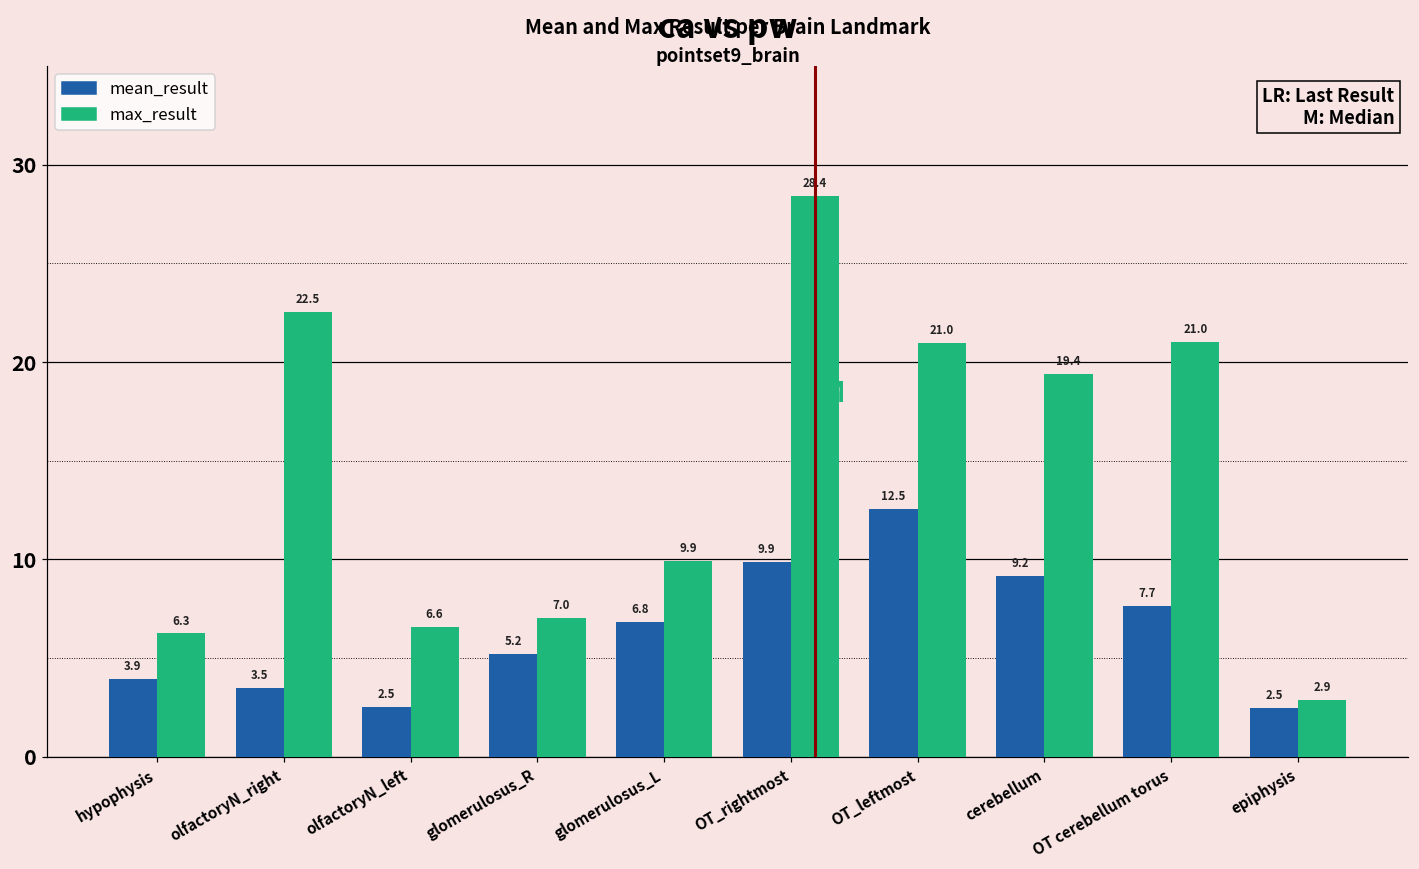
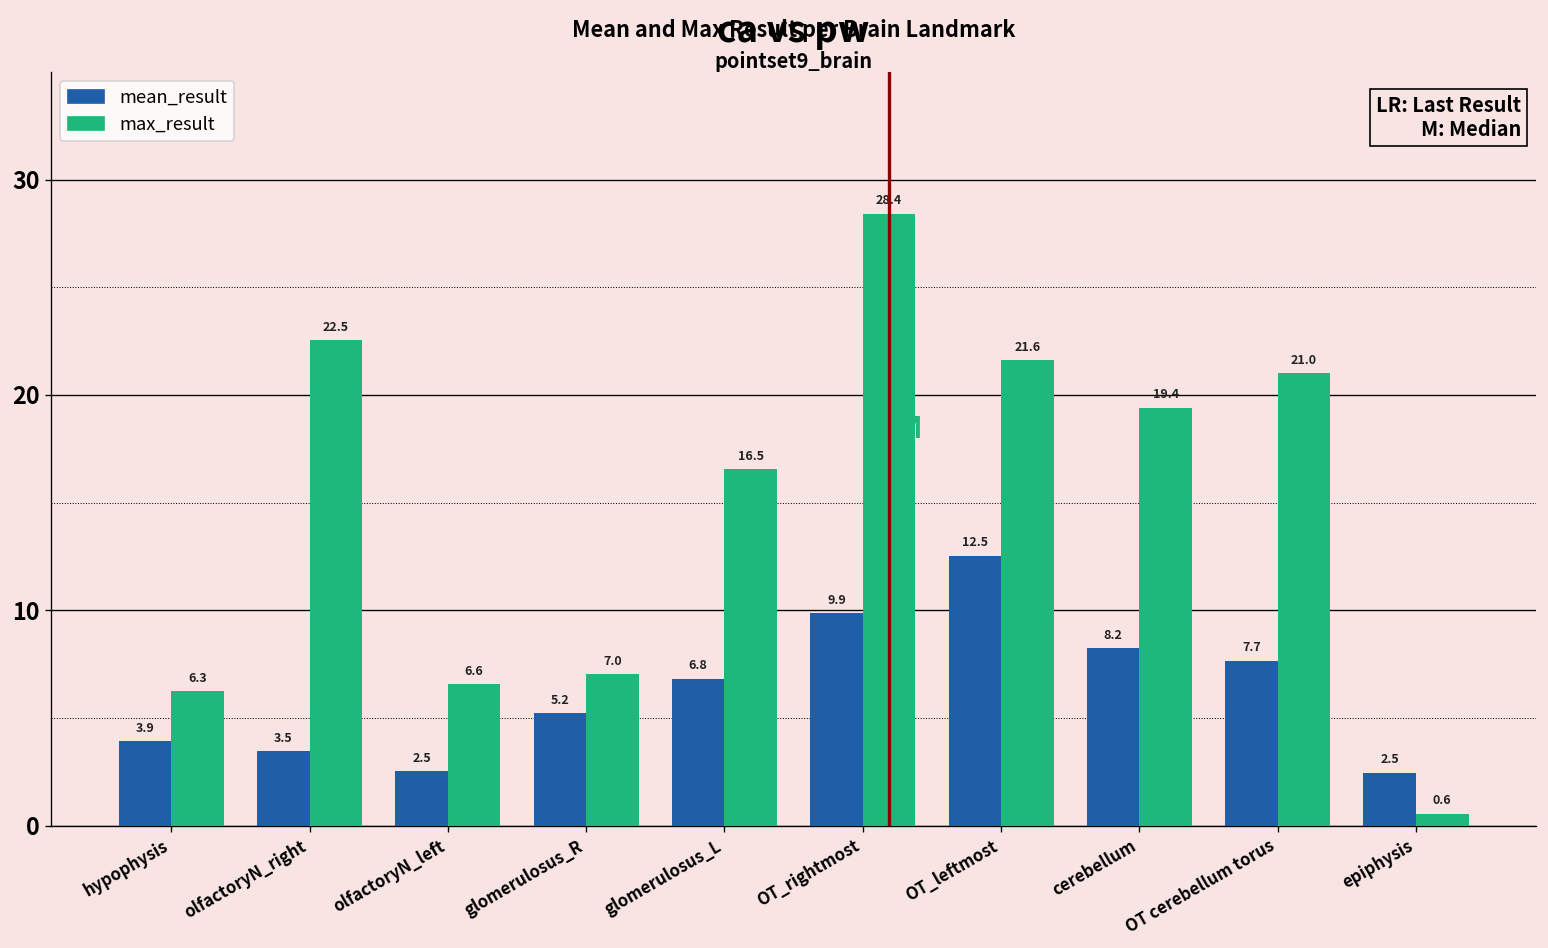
max_result, glomerulosus_L: 9.9 -> 16.5
max_result, OT_leftmost: 21.0 -> 21.6
mean_result, cerebellum: 9.2 -> 8.2
max_result, epiphysis: 2.9 -> 0.6
